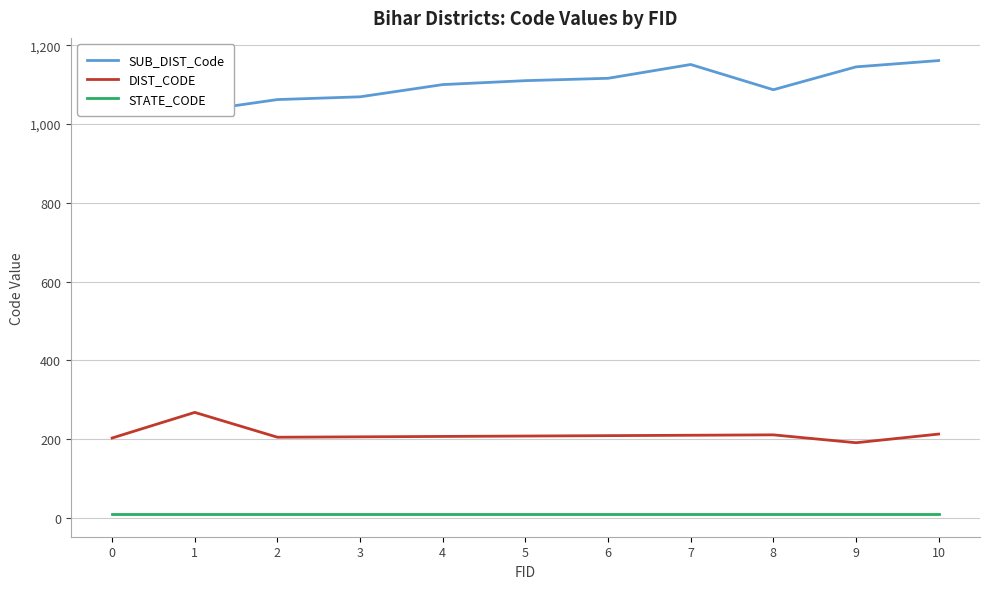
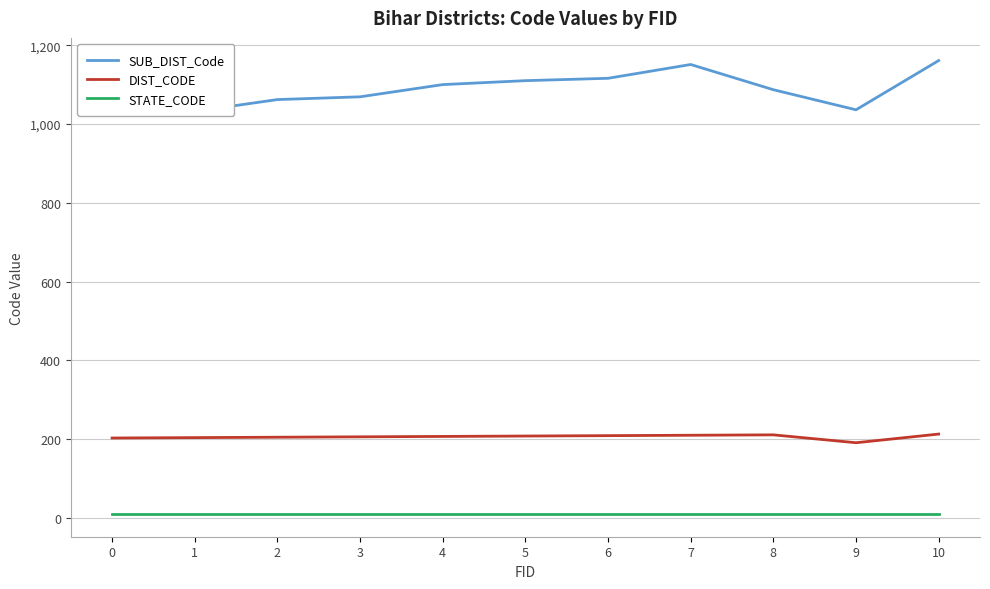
DIST_CODE, 1: 270 -> 200
SUB_DIST_Code, 9: 1,150 -> 1,040
